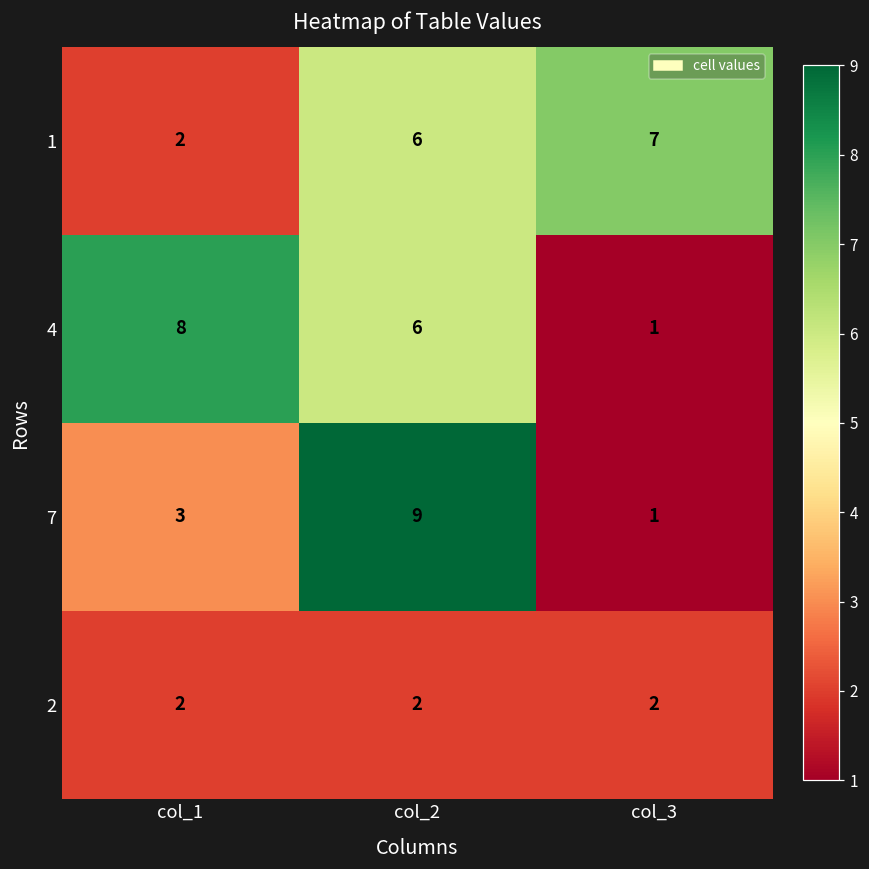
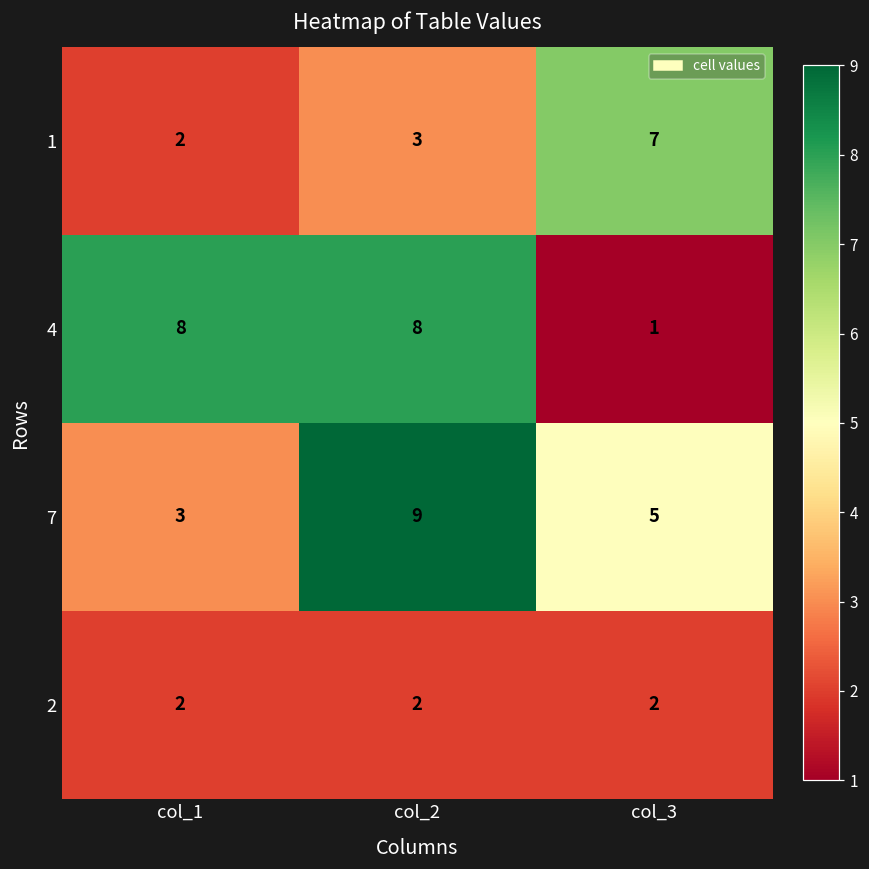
1, col_2: 6 -> 3
4, col_2: 6 -> 8
7, col_3: 1 -> 5
